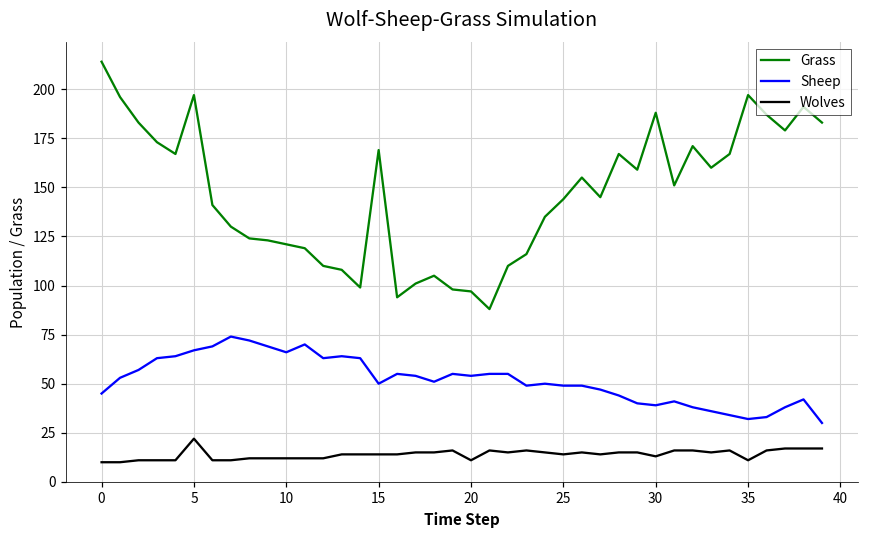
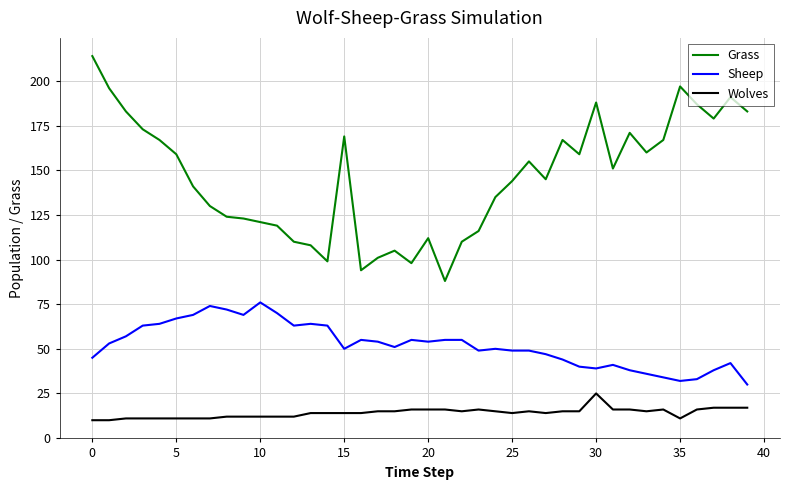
Grass, 5: 197 -> 159
Wolves, 5: 22 -> 11
Sheep, 10: 66 -> 76
Grass, 20: 97 -> 112
Wolves, 20: 11 -> 16
Wolves, 30: 13 -> 25
